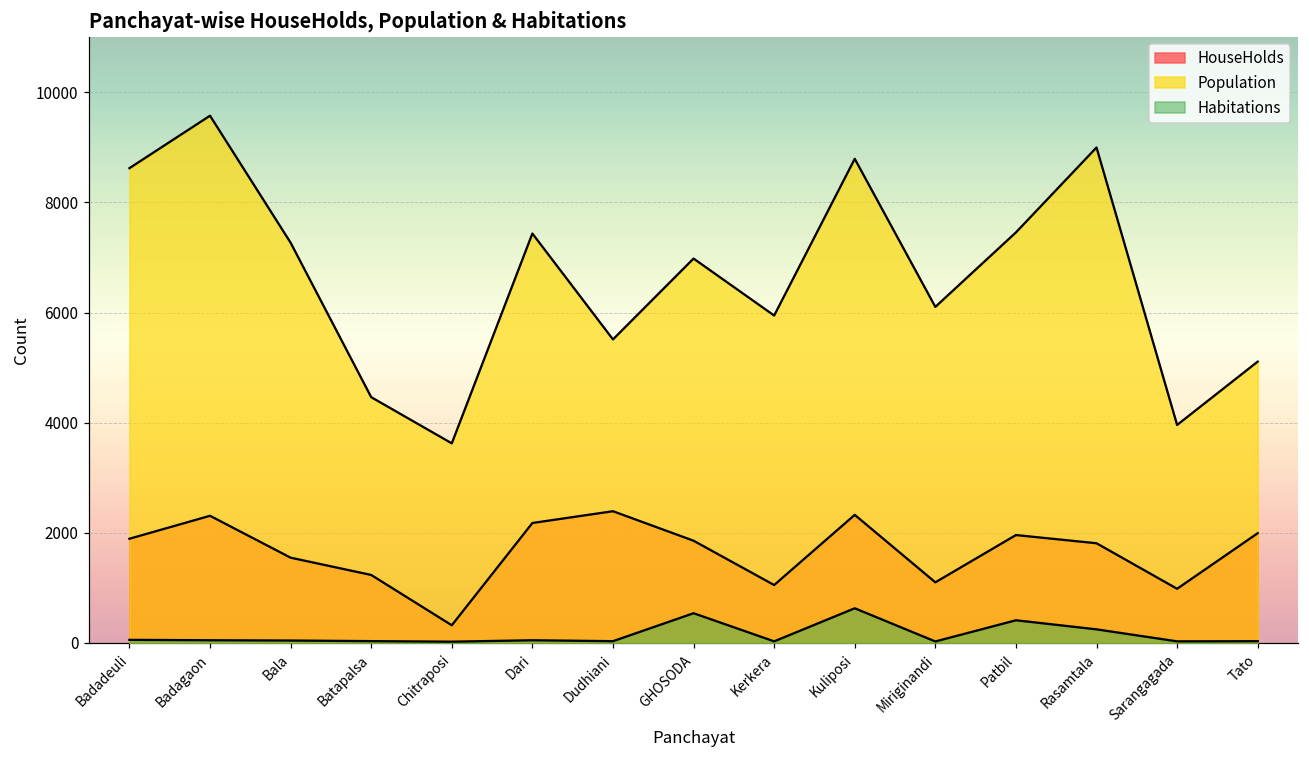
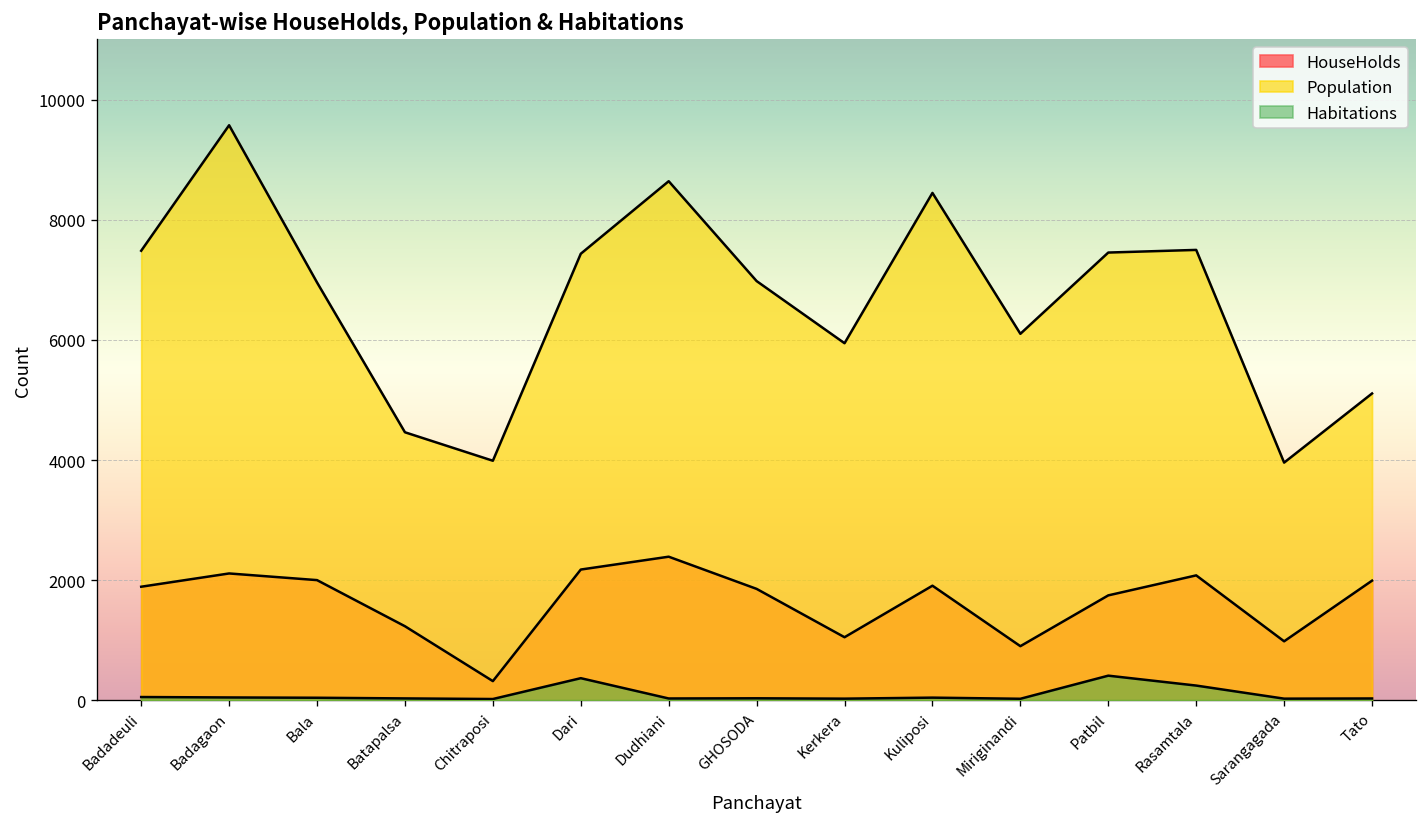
Population, Badadeuli: 8600 -> 7500
HouseHolds, Badagaon: 2300 -> 2100
HouseHolds, Bala: 1500 -> 2000
Population, Bala: 7300 -> 7000
Population, Chitraposi: 3600 -> 4000
Habitations, Dari: 0 -> 400
Population, Dudhiani: 5500 -> 8600
Habitations, GHOSODA: 500 -> 0
HouseHolds, Kuliposi: 2300 -> 1900
Population, Kuliposi: 8800 -> 8400
Habitations, Kuliposi: 600 -> 0
HouseHolds, Miriginandi: 1100 -> 900
HouseHolds, Patbil: 2000 -> 1700
HouseHolds, Rasamtala: 1800 -> 2100
Population, Rasamtala: 9000 -> 7500
